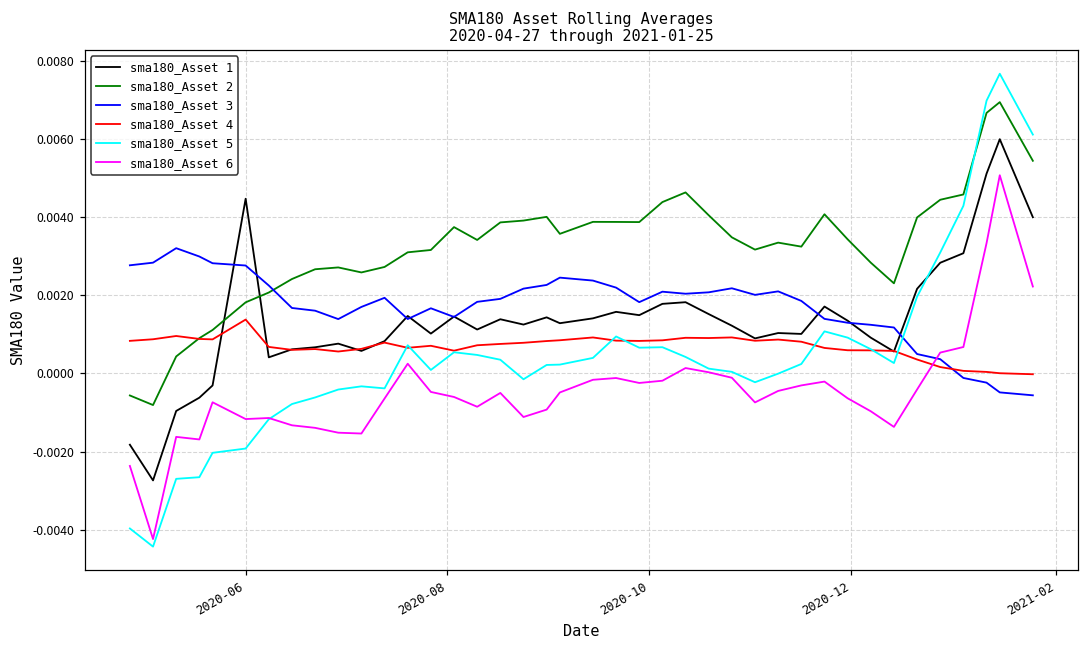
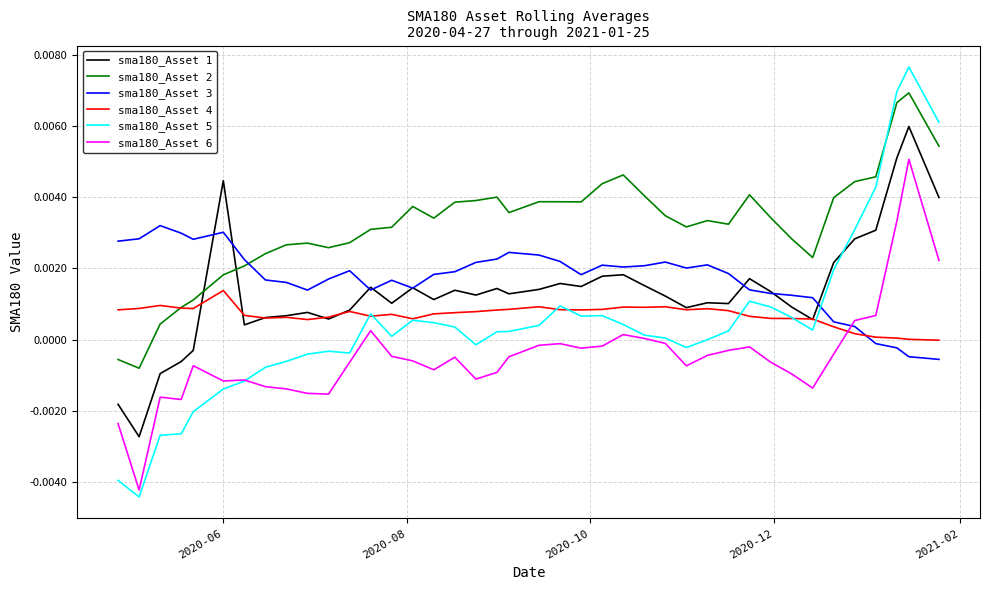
sma180_Asset 3, 2020-06: 0.0028 -> 0.0030
sma180_Asset 5, 2020-06: -0.0019 -> -0.0014
